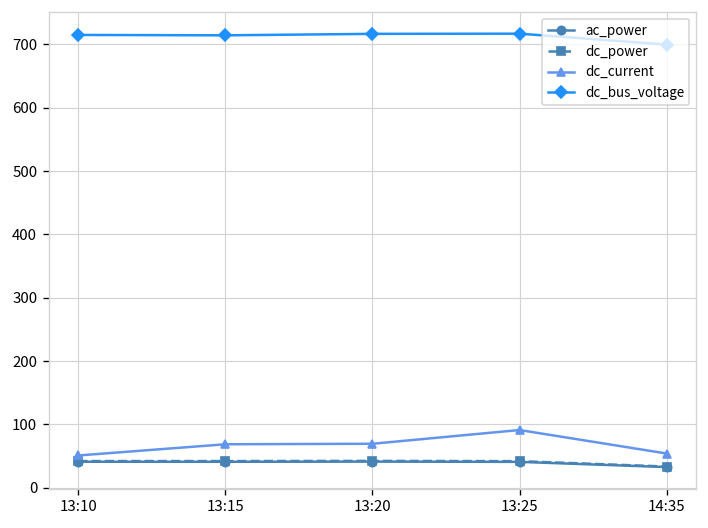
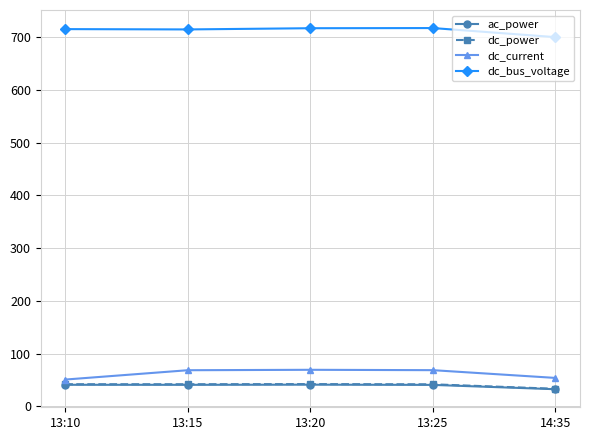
dc_current, 13:25: 90 -> 70
